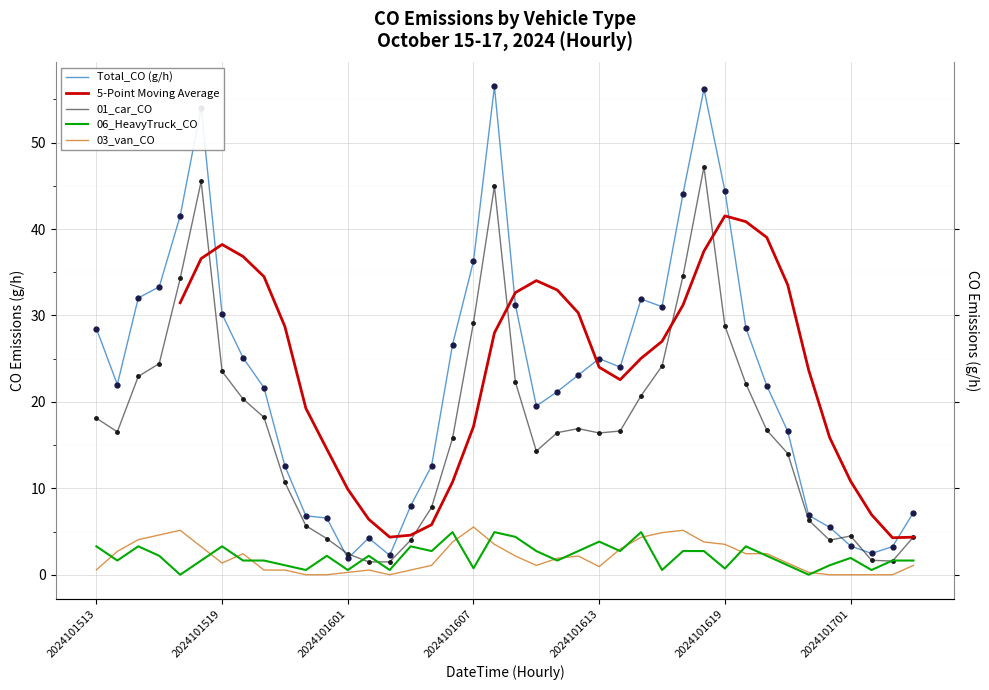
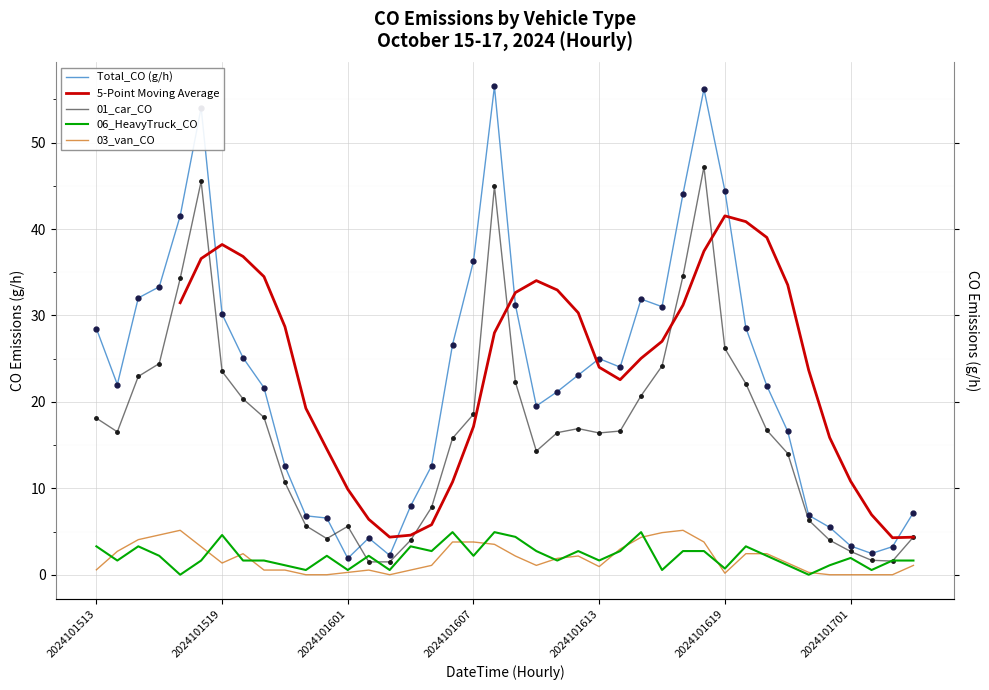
06_HeavyTruck_CO, 2024101519: 3 -> 5
01_car_CO, 2024101601: 2 -> 6
01_car_CO, 2024101607: 29 -> 19
06_HeavyTruck_CO, 2024101607: 1 -> 2
03_van_CO, 2024101607: 6 -> 4
06_HeavyTruck_CO, 2024101613: 4 -> 2
01_car_CO, 2024101619: 29 -> 26
03_van_CO, 2024101619: 4 -> 0
01_car_CO, 2024101701: 4 -> 3
